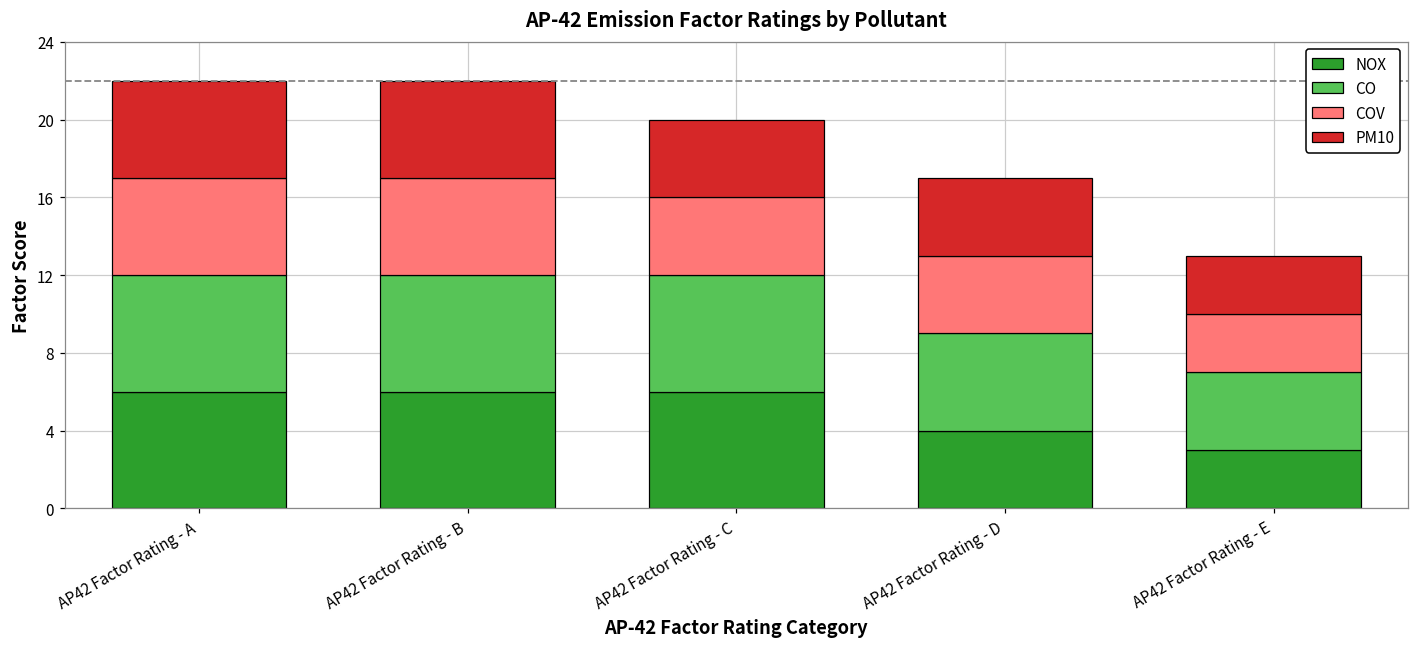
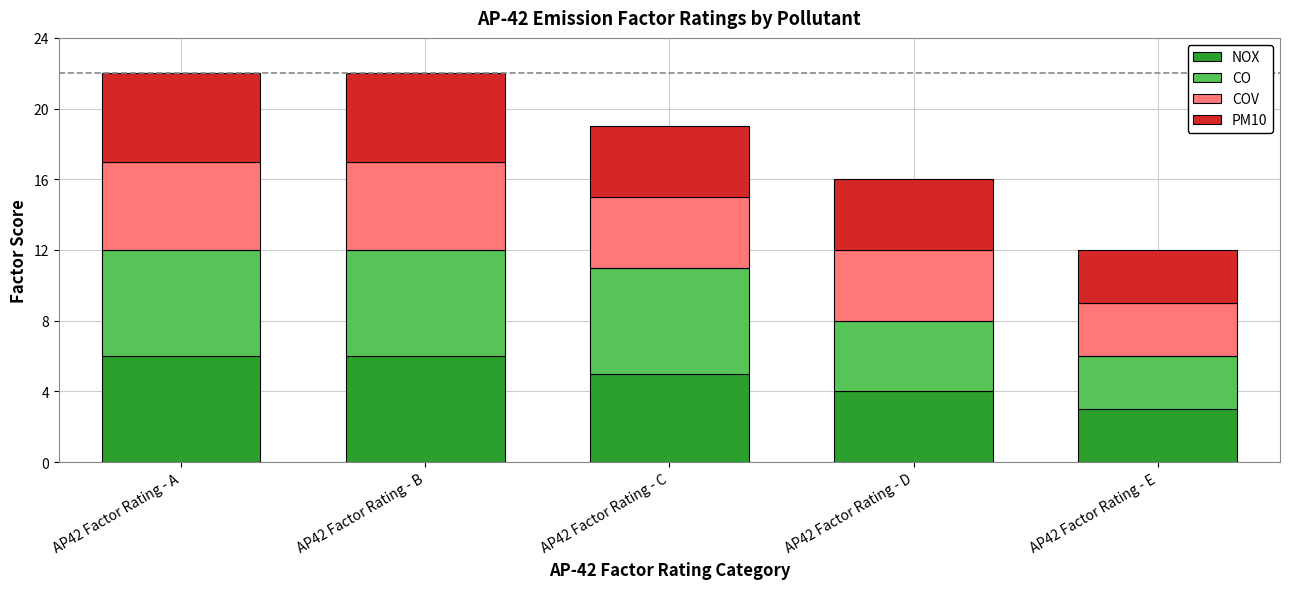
NOX, AP42 Factor Rating - C: 6 -> 5
CO, AP42 Factor Rating - D: 5 -> 4
CO, AP42 Factor Rating - E: 4 -> 3
